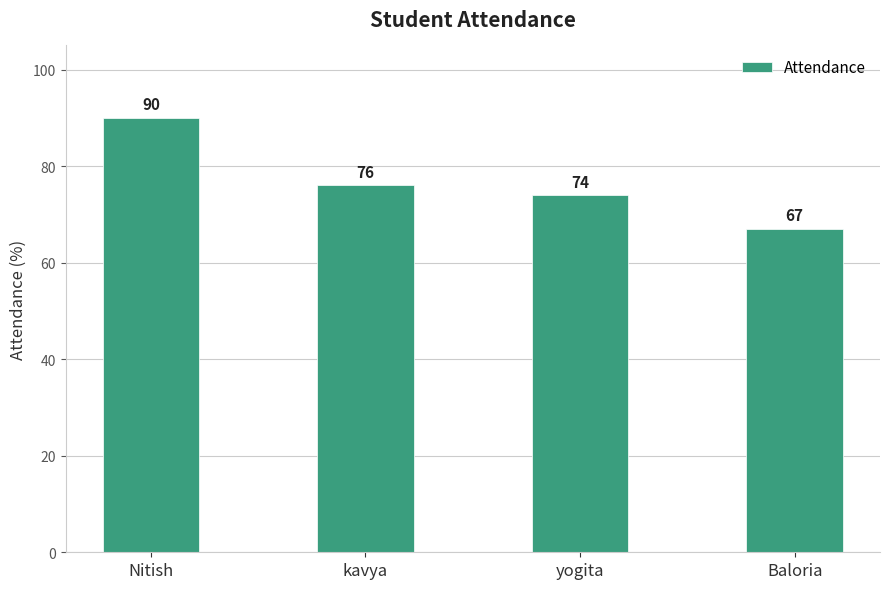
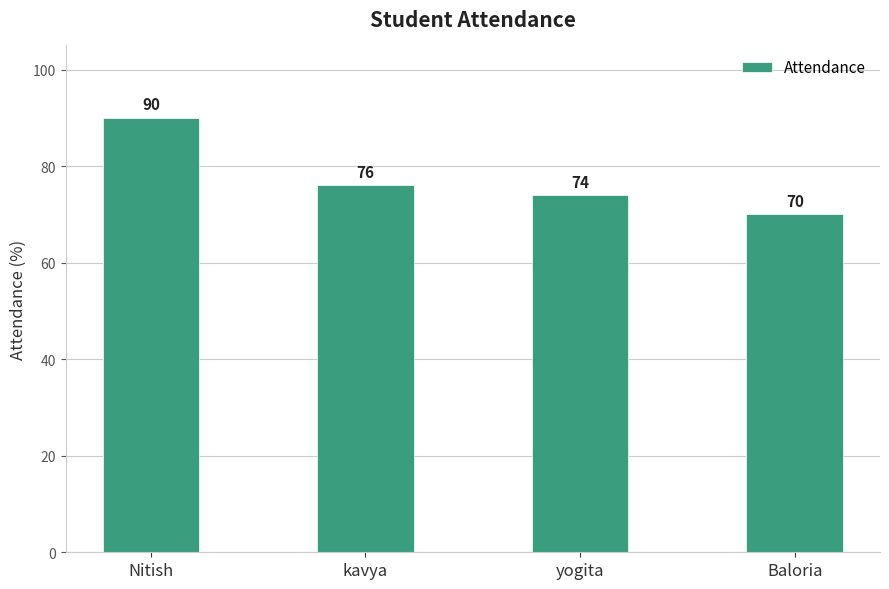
Baloria: 67 -> 70
